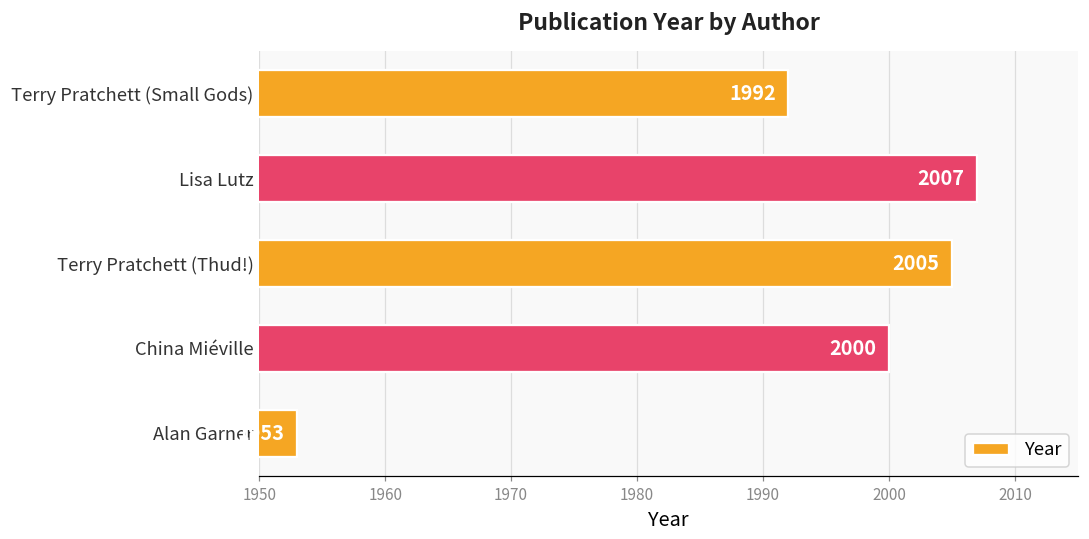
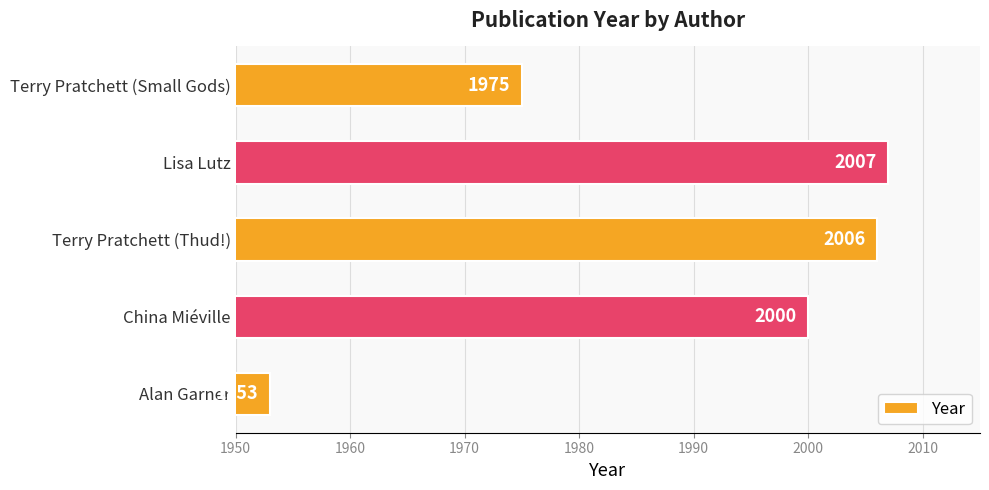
Terry Pratchett (Small Gods): 1992 -> 1975
Terry Pratchett (Thud!): 2005 -> 2006
